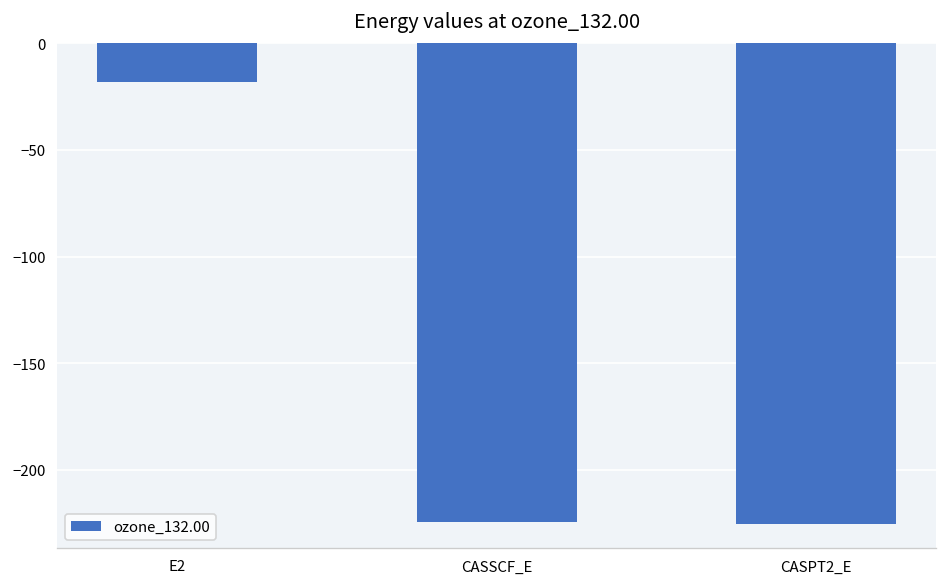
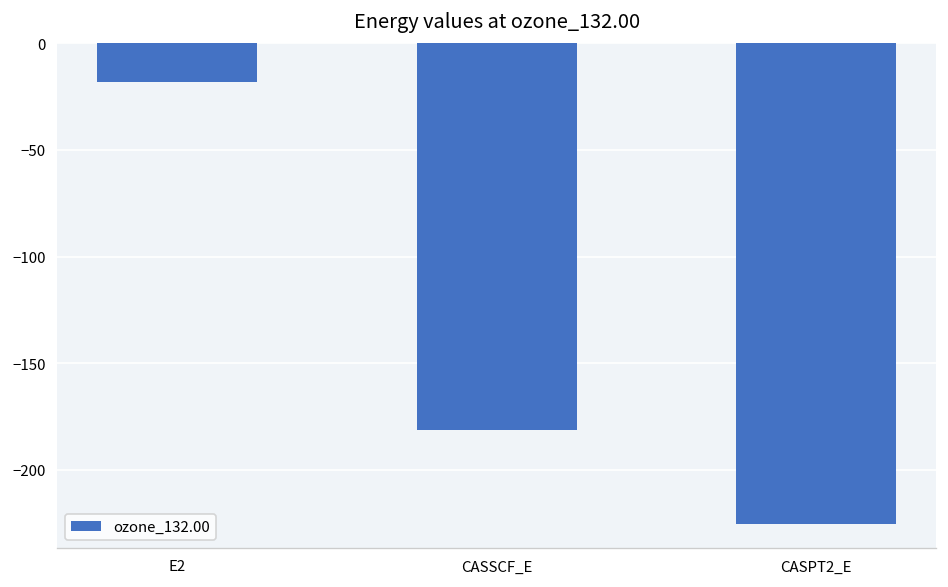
CASSCF_E: -225 -> -181
